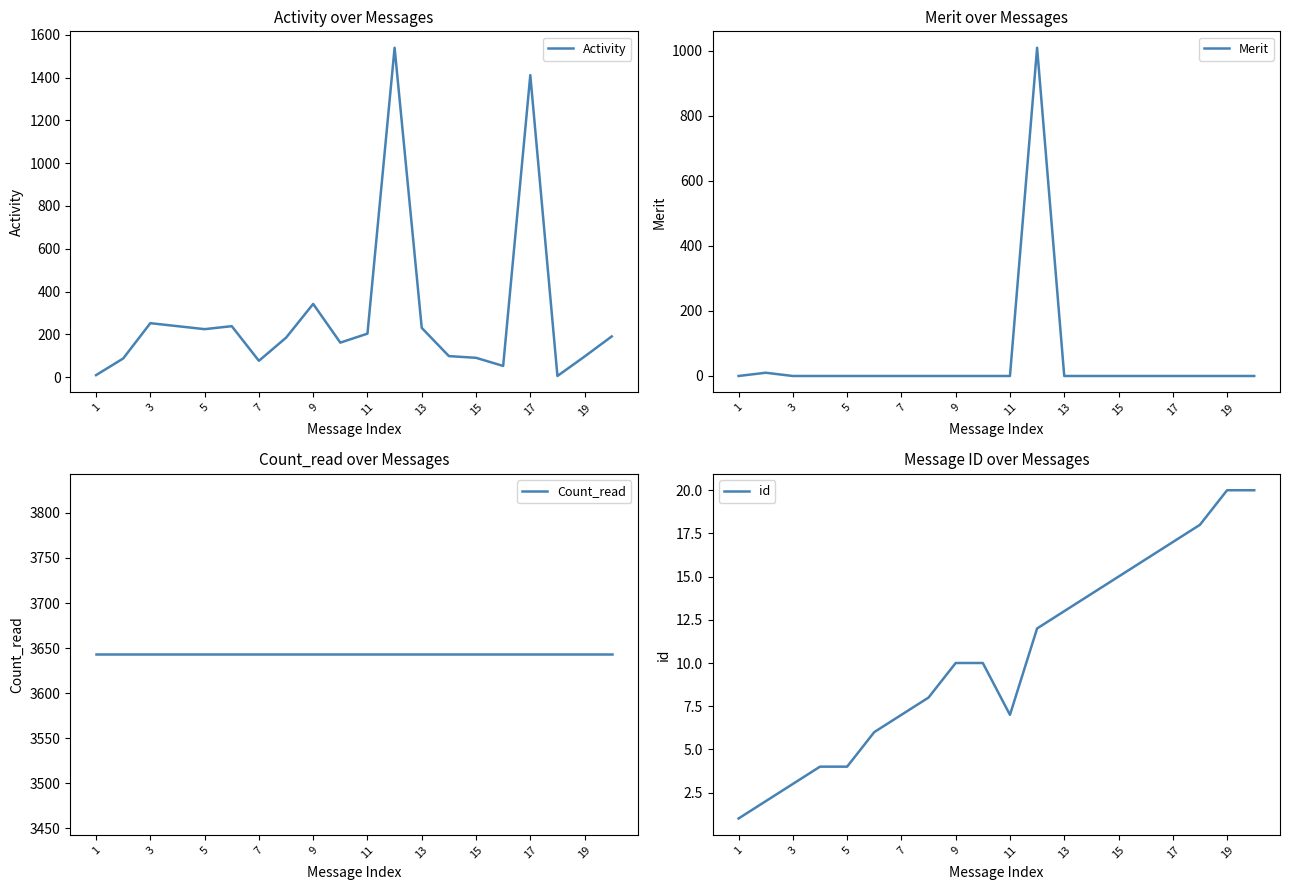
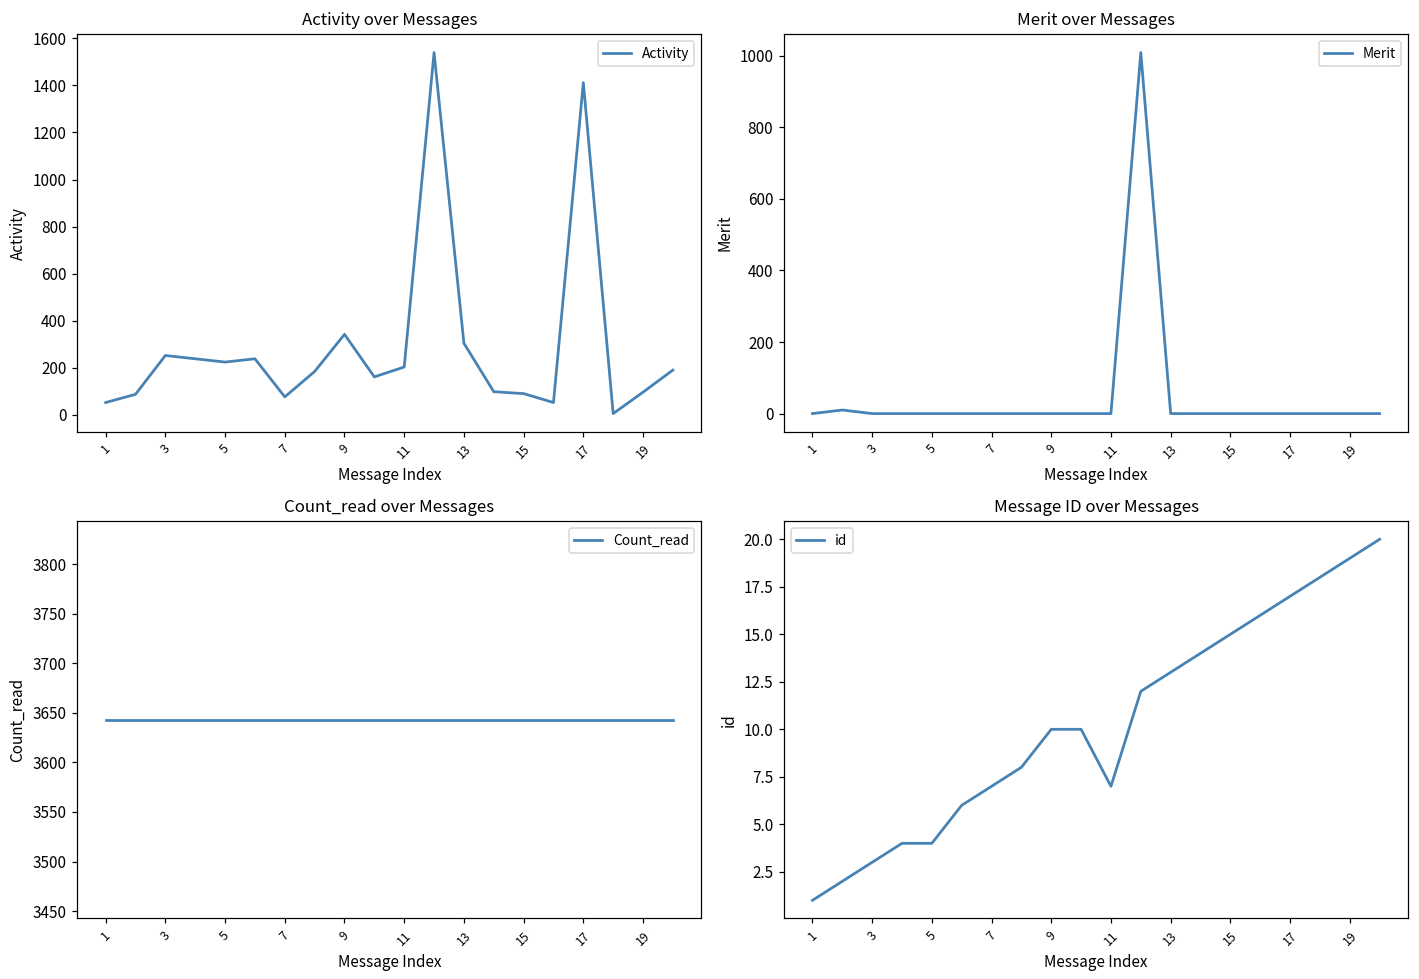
Activity over Messages, 1: 10 -> 50
Activity over Messages, 13: 230 -> 300
Message ID over Messages, 19: 20 -> 19
